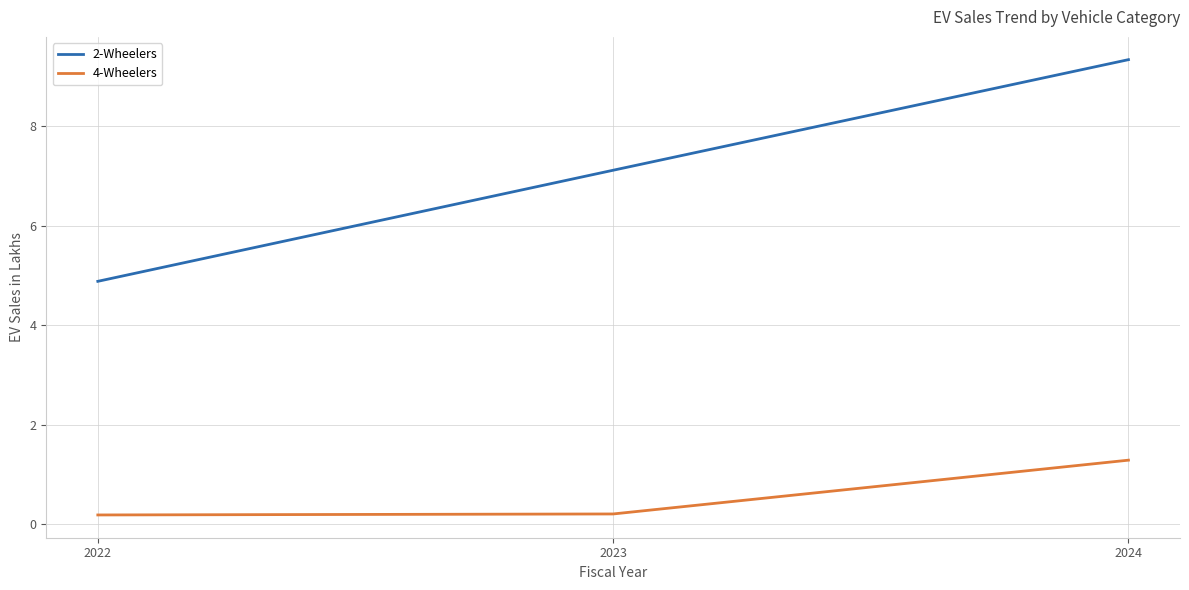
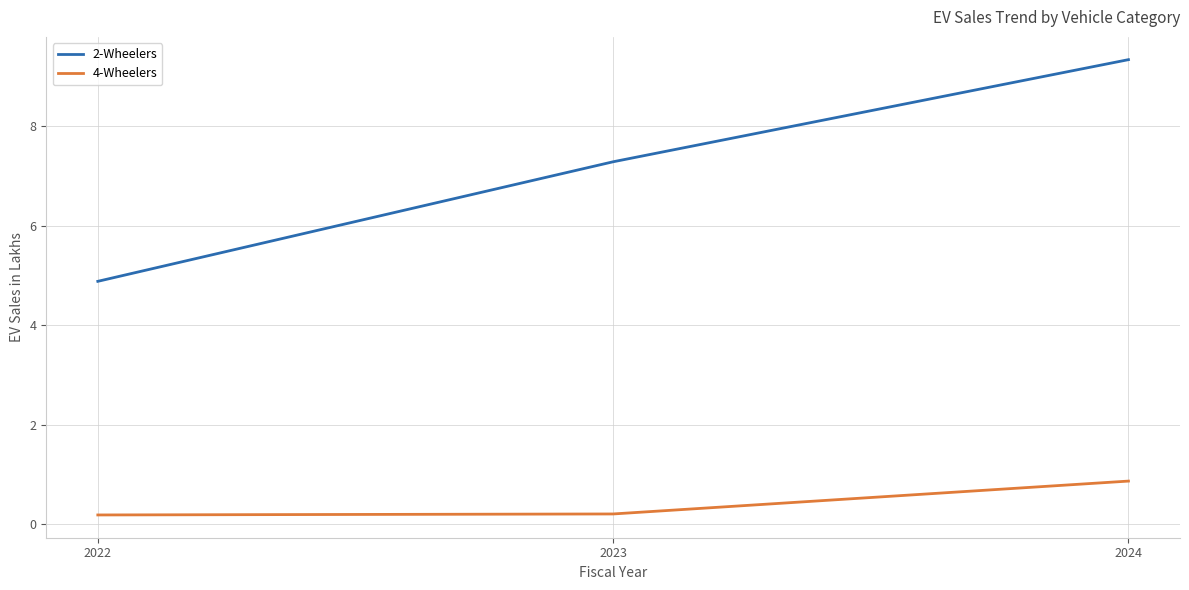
2-Wheelers, 2023: 7.1 -> 7.3
4-Wheelers, 2024: 1.3 -> 0.9
